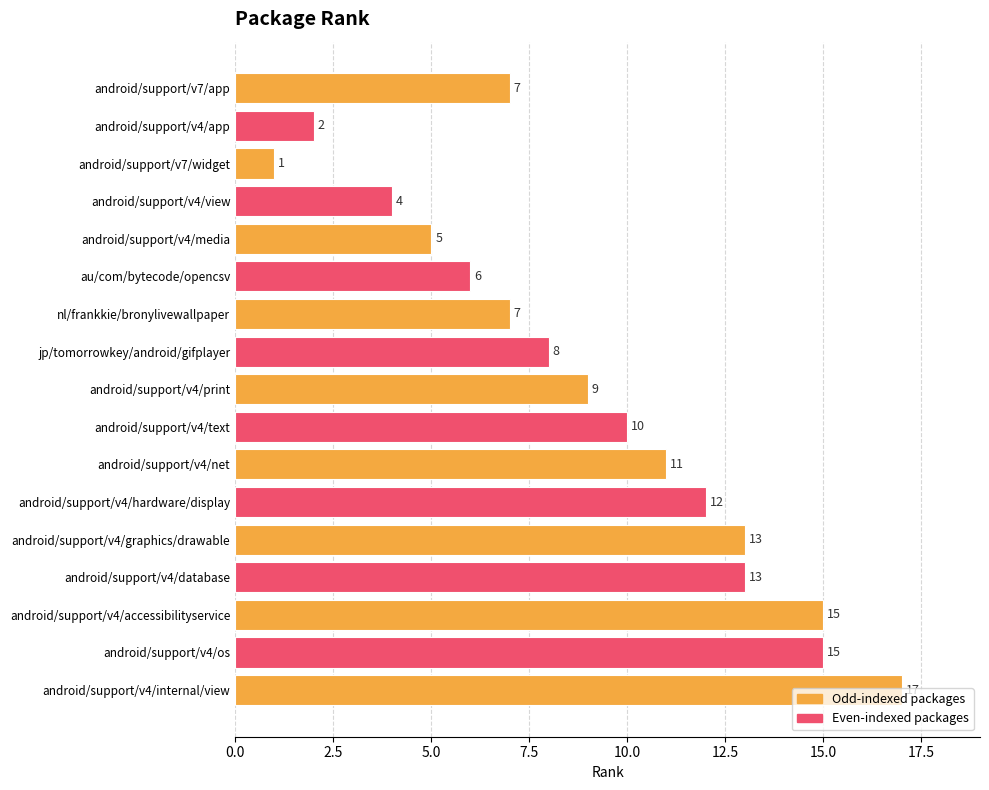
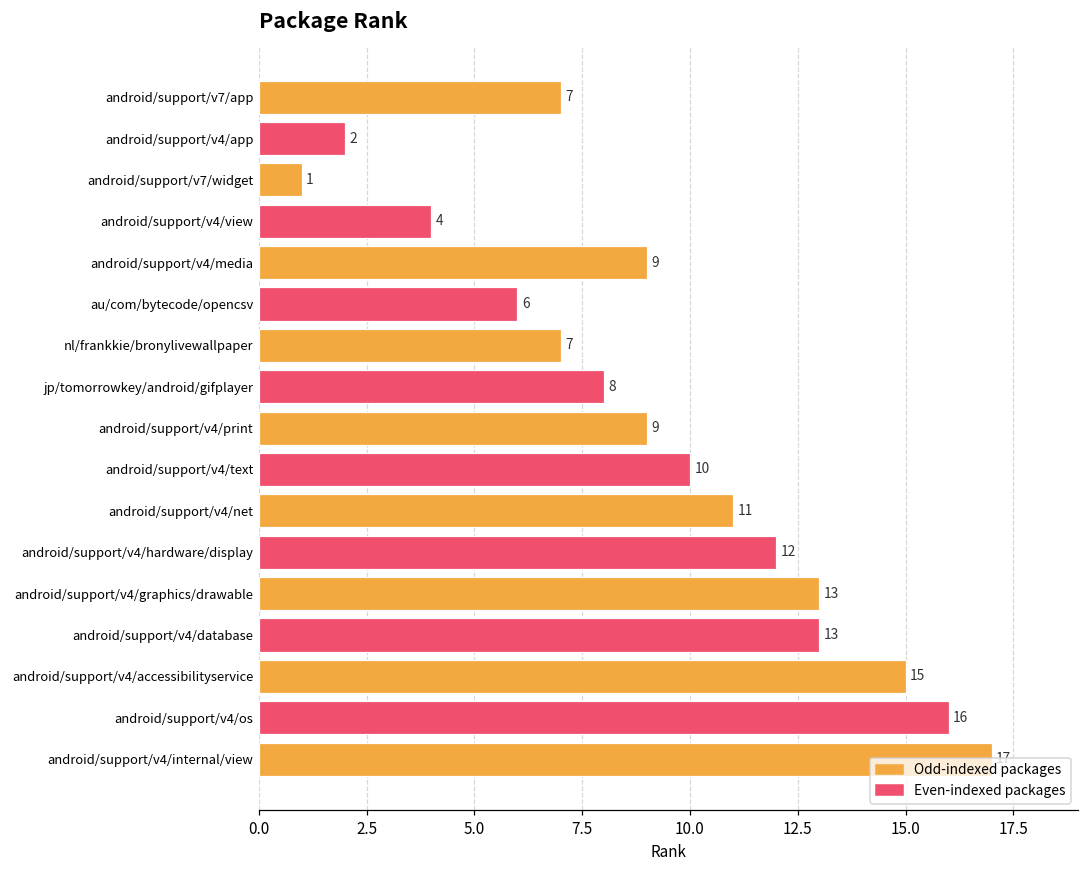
android/support/v4/media: 5 -> 9
android/support/v4/os: 15 -> 16
